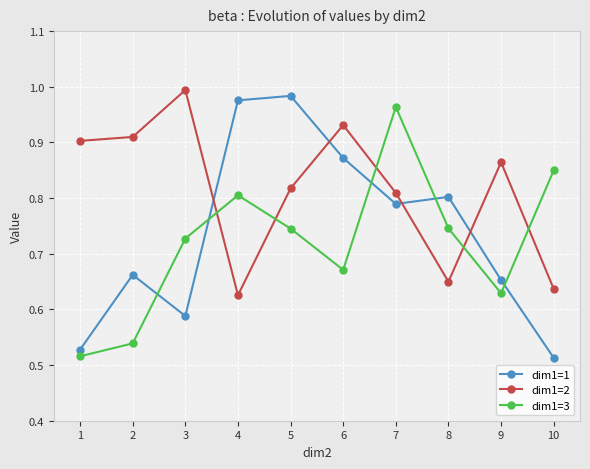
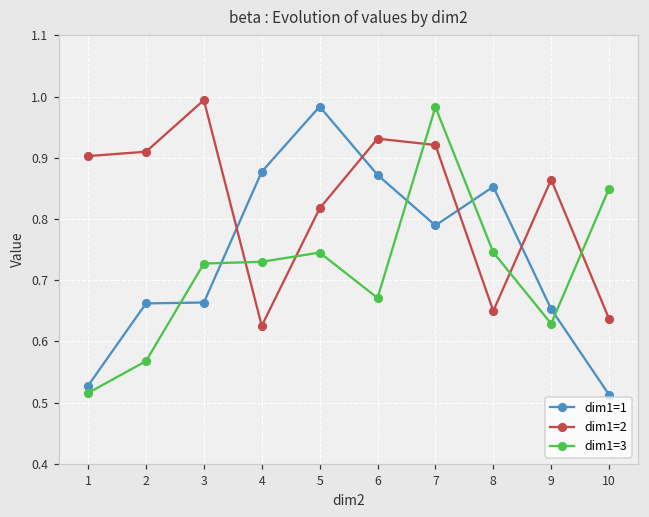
dim1=3, 2: 0.54 -> 0.57
dim1=1, 3: 0.59 -> 0.66
dim1=1, 4: 0.98 -> 0.88
dim1=3, 4: 0.81 -> 0.73
dim1=2, 7: 0.81 -> 0.92
dim1=3, 7: 0.96 -> 0.98
dim1=1, 8: 0.80 -> 0.85
